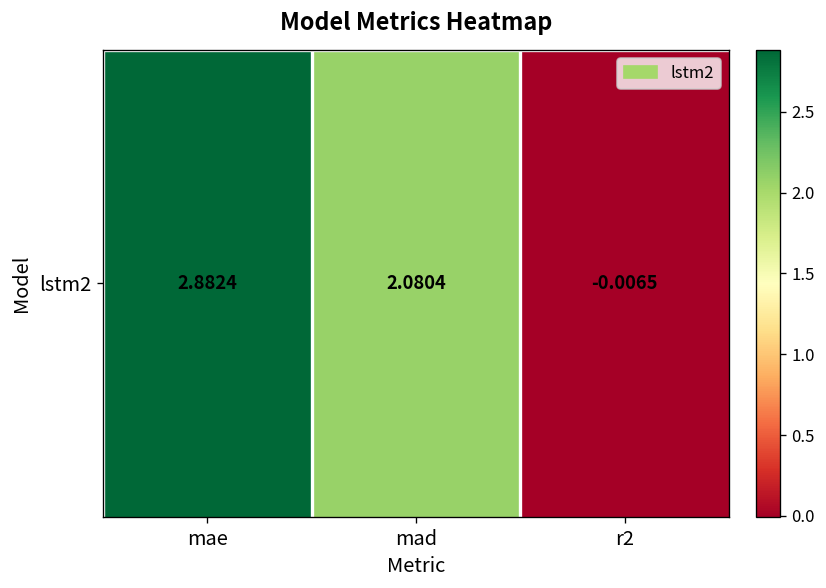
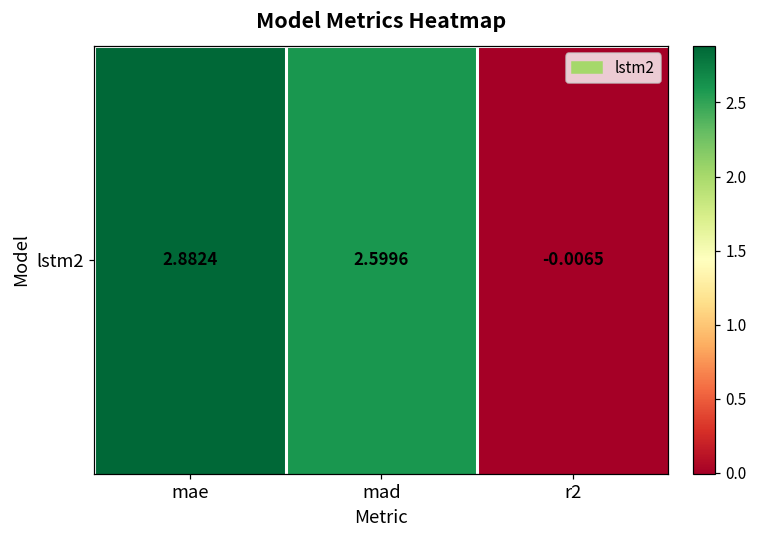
lstm2, mad: 2.0804 -> 2.5996
